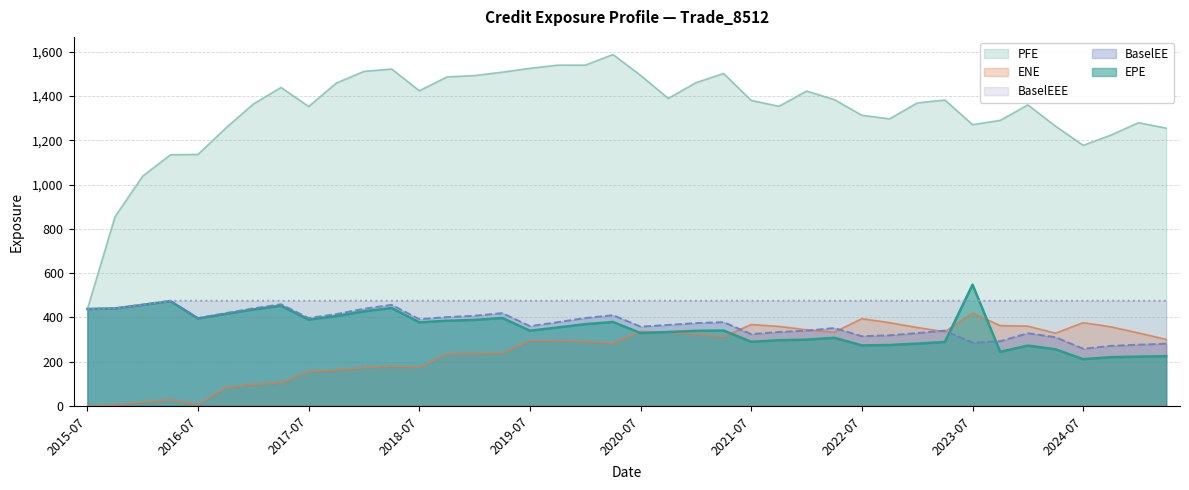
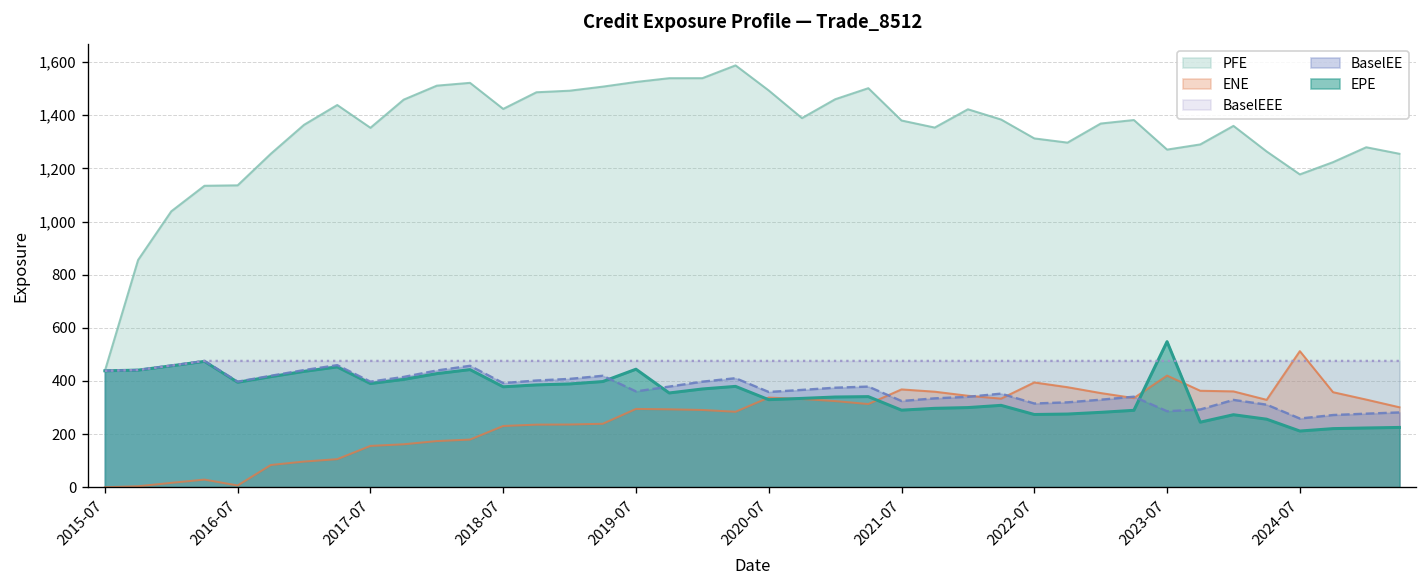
ENE, 2018-07: 180 -> 230
EPE, 2019-07: 340 -> 440
ENE, 2024-07: 380 -> 510
